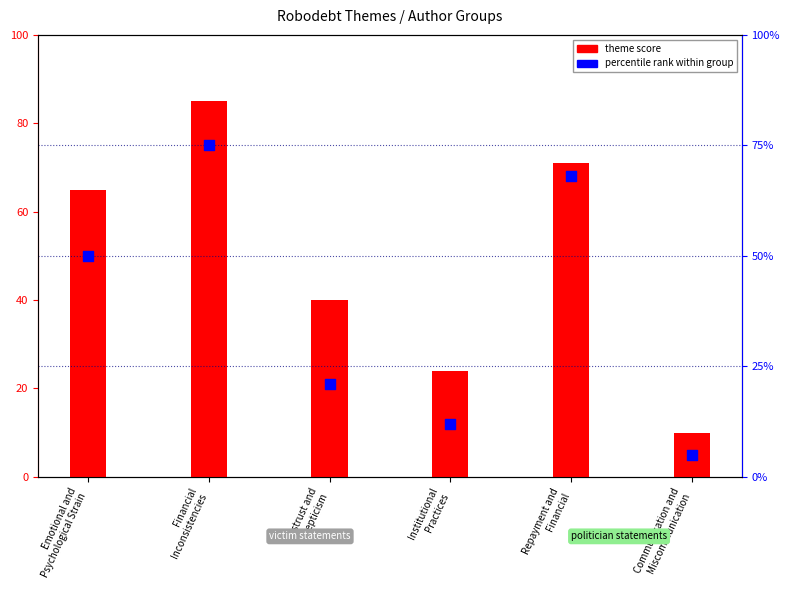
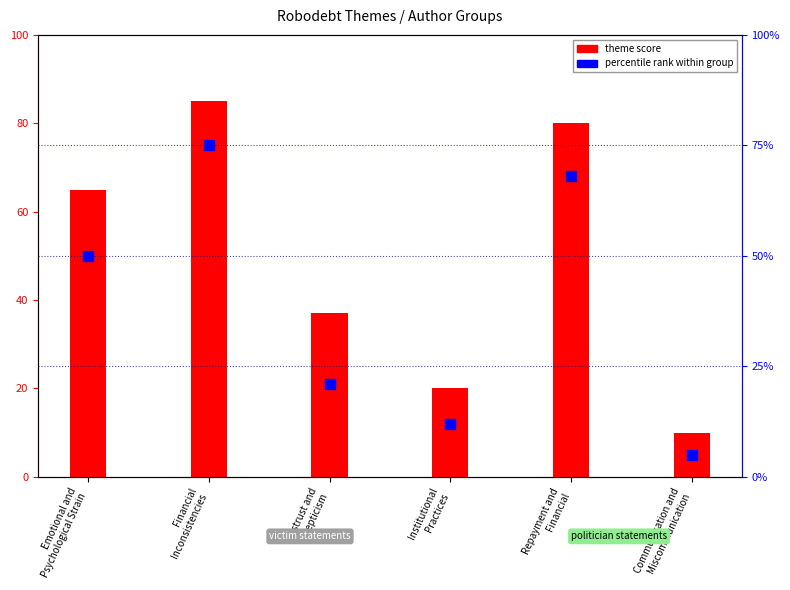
theme score, Mistrust and Skepticism: 40 -> 37
theme score, Institutional Practices: 24 -> 20
theme score, Repayment and Financial: 71 -> 80
